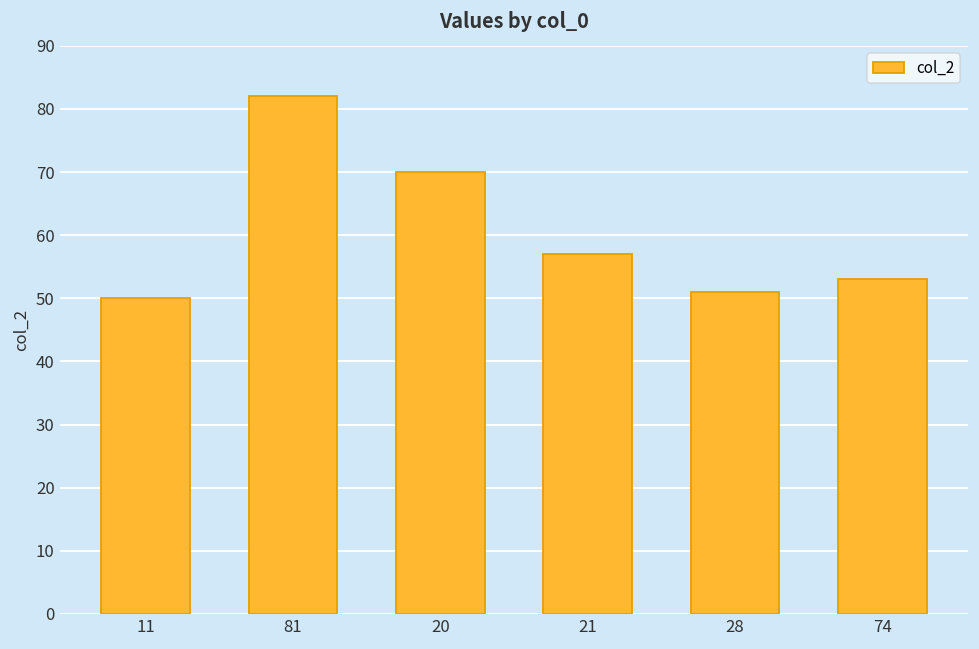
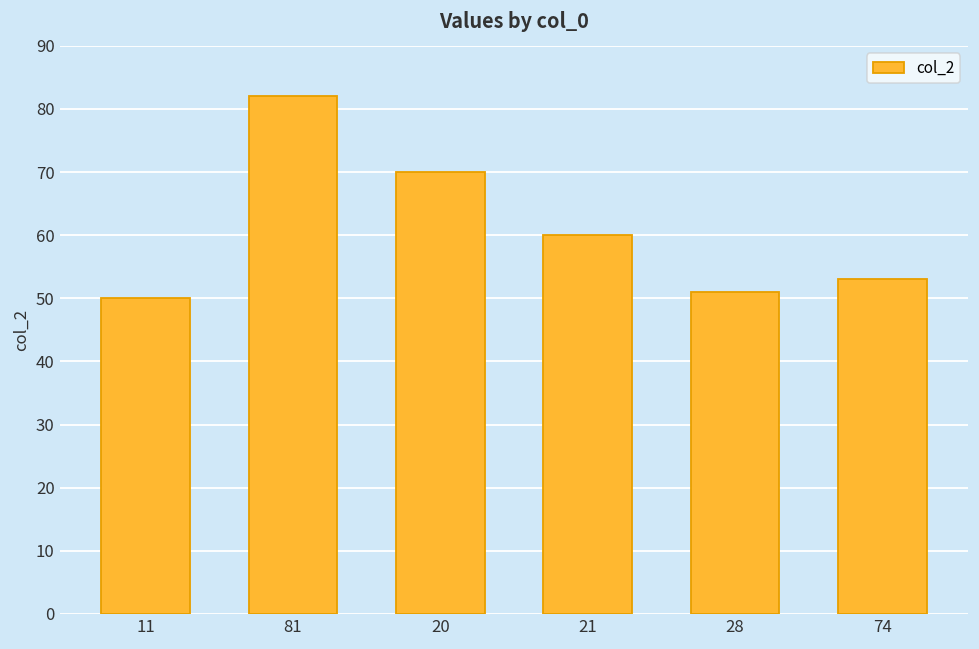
21: 57 -> 60
